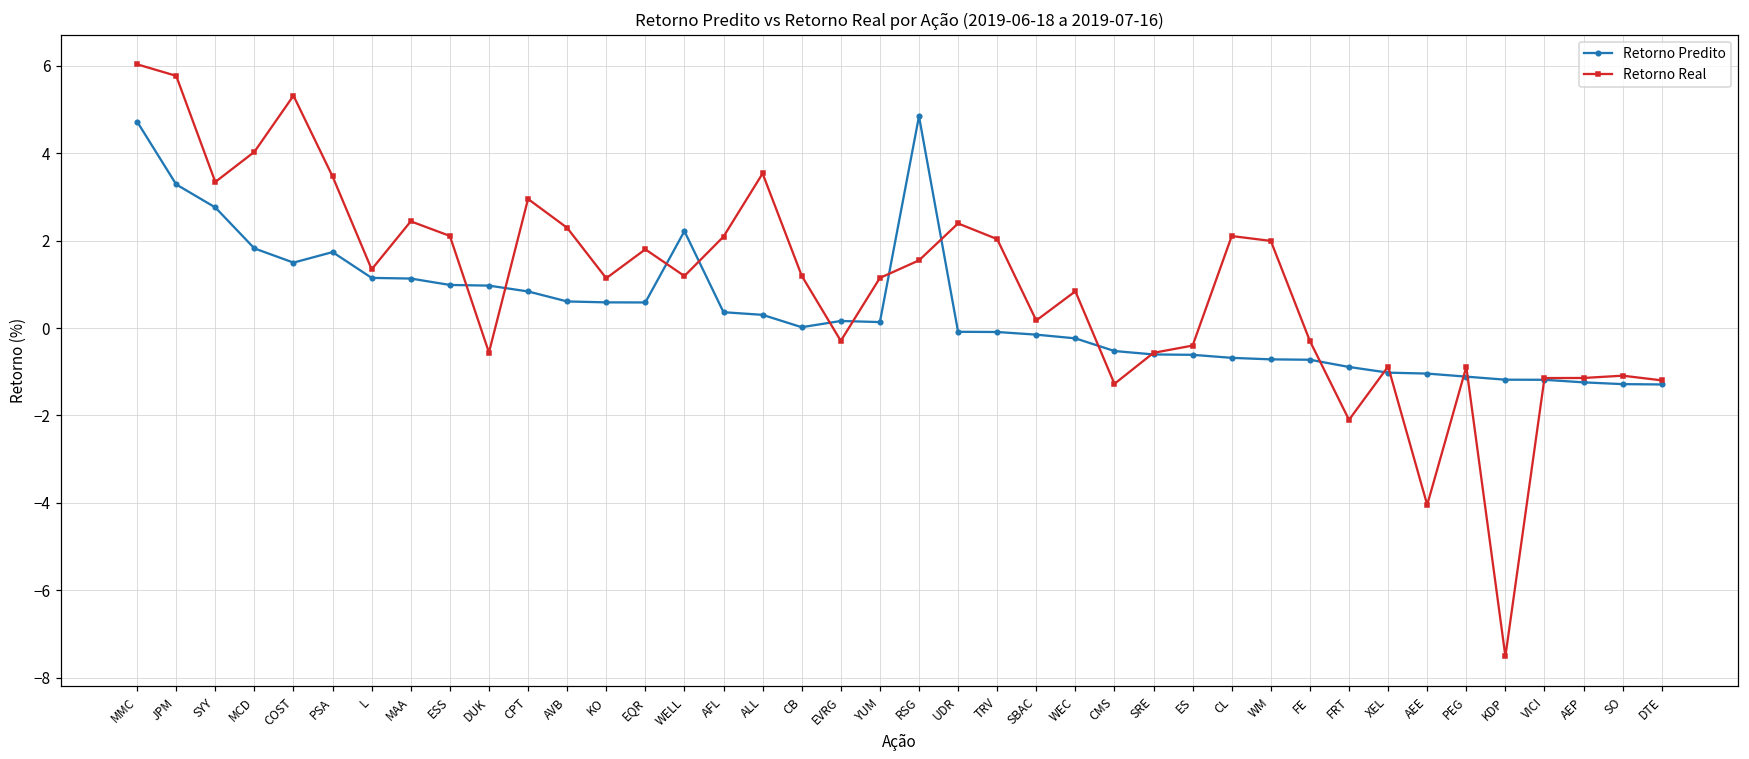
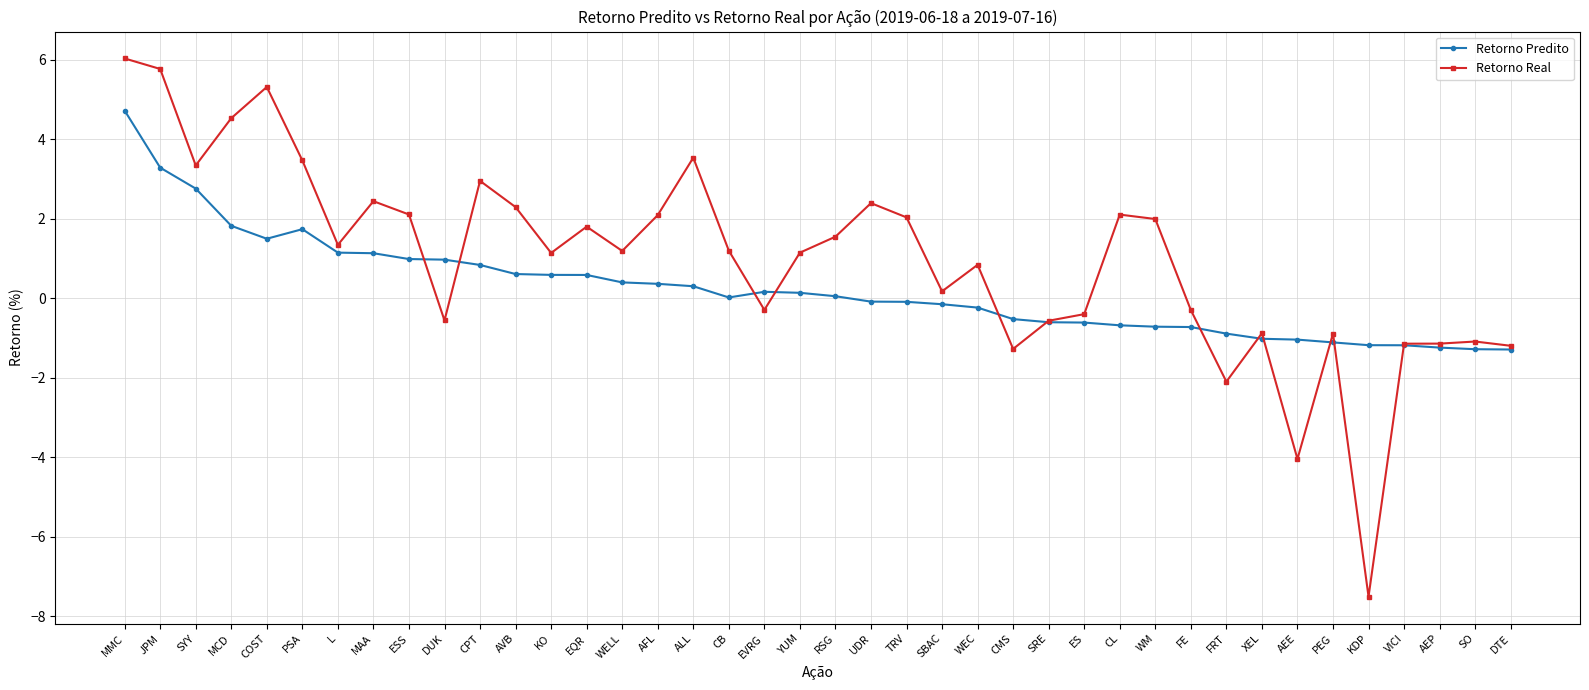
Retorno Real, MCD: 4.0 -> 4.5
Retorno Predito, WELL: 2.2 -> 0.4
Retorno Predito, RSG: 4.8 -> 0.0
